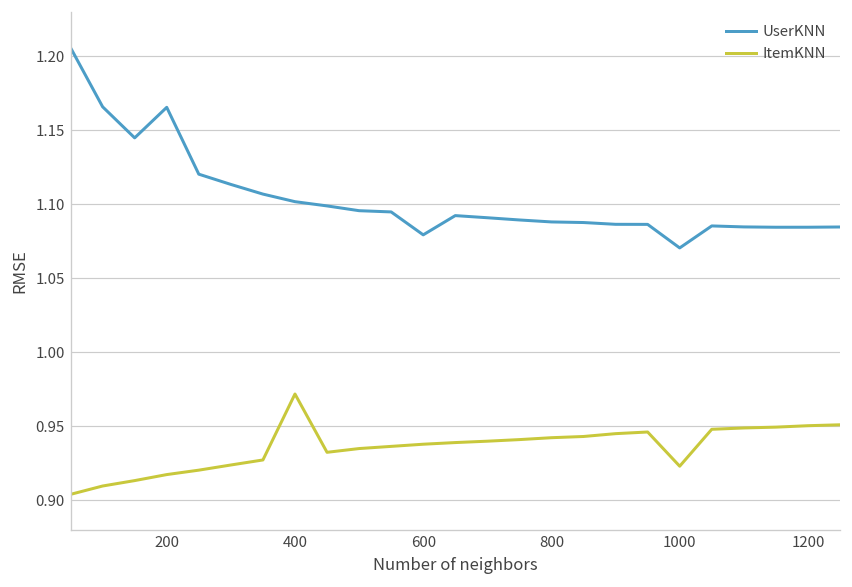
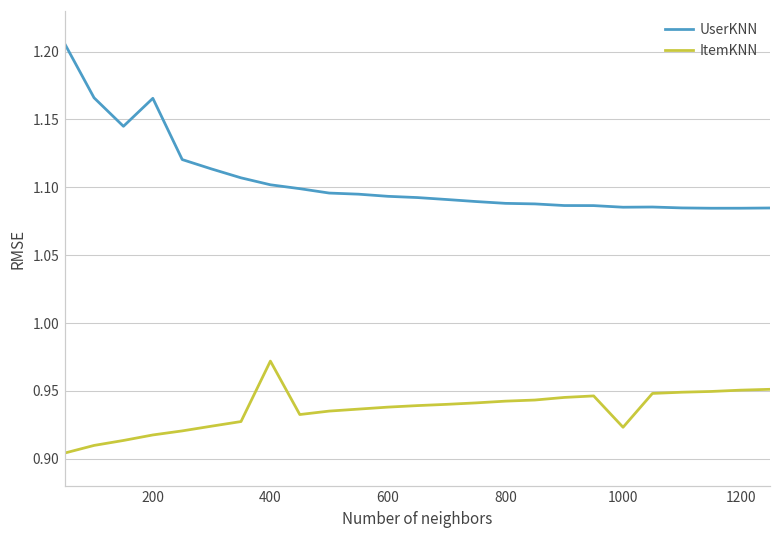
UserKNN, 600: 1.079 -> 1.093
UserKNN, 1000: 1.071 -> 1.085
